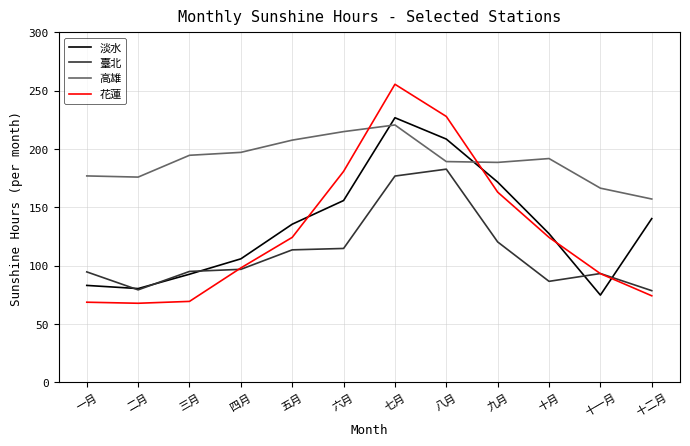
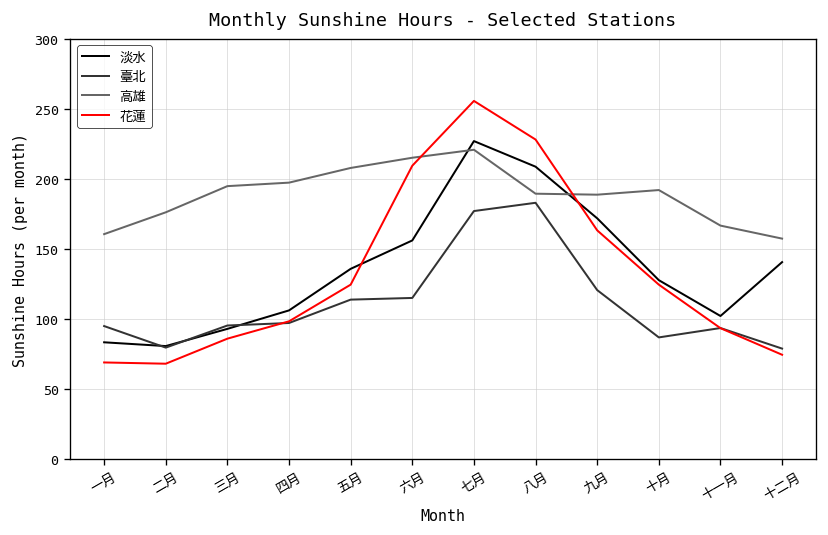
高雄, 一月: 177 -> 160
花蓮, 三月: 69 -> 86
花蓮, 六月: 181 -> 209
淡水, 十一月: 75 -> 102
